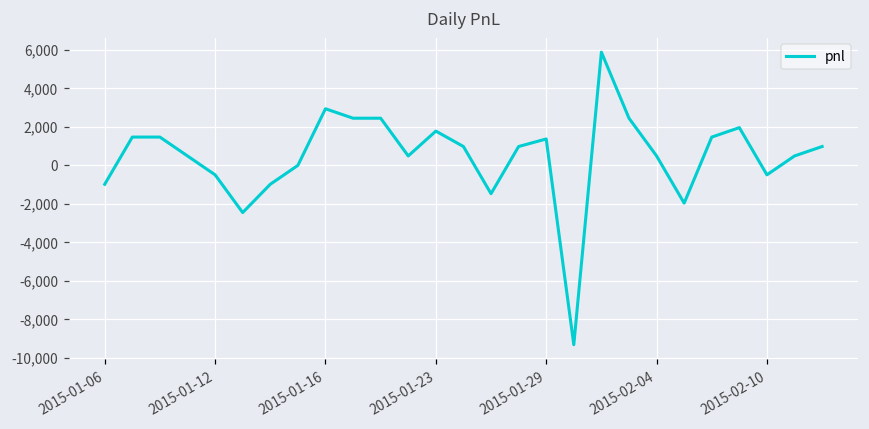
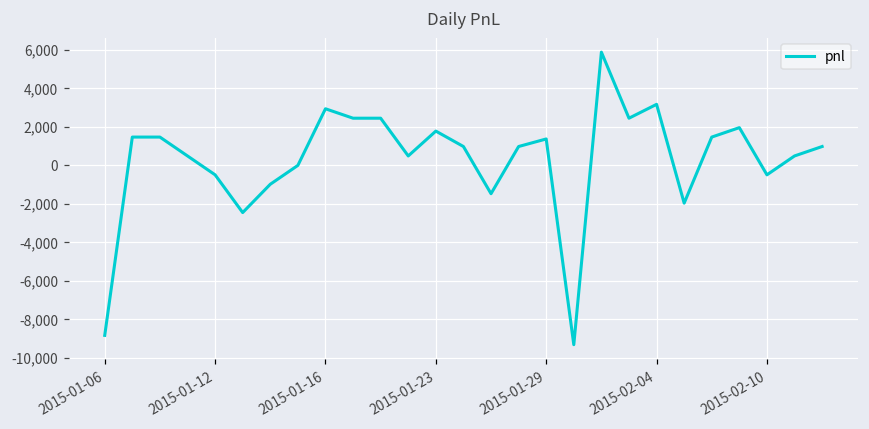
2015-01-06: -1,000 -> -8,800
2015-02-04: 500 -> 3,200
